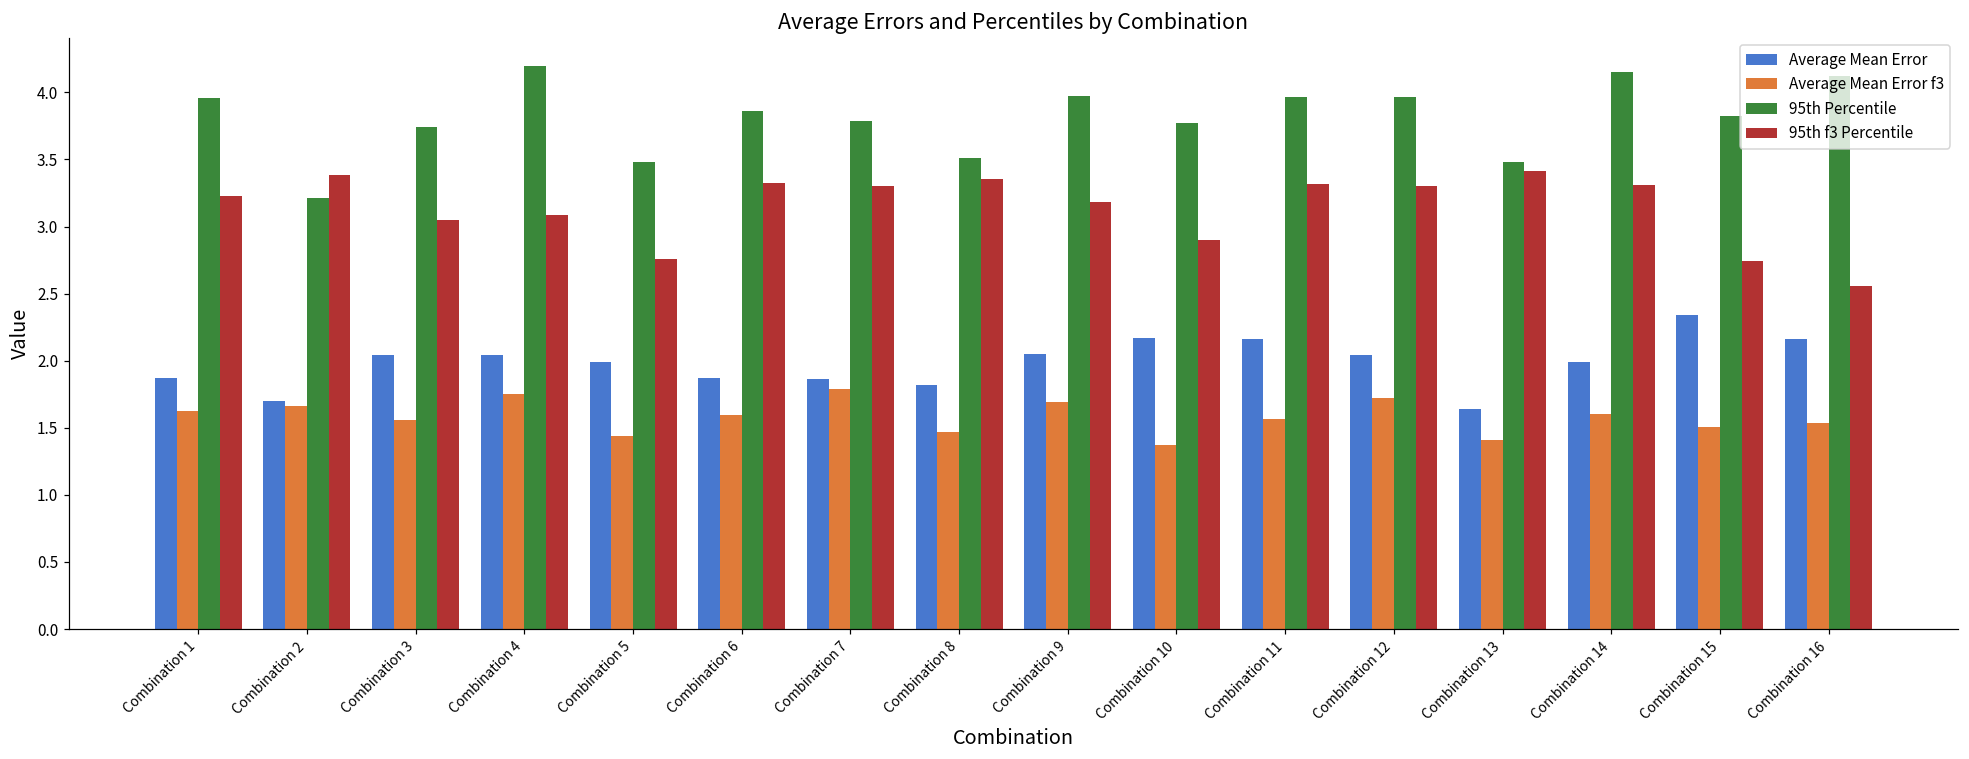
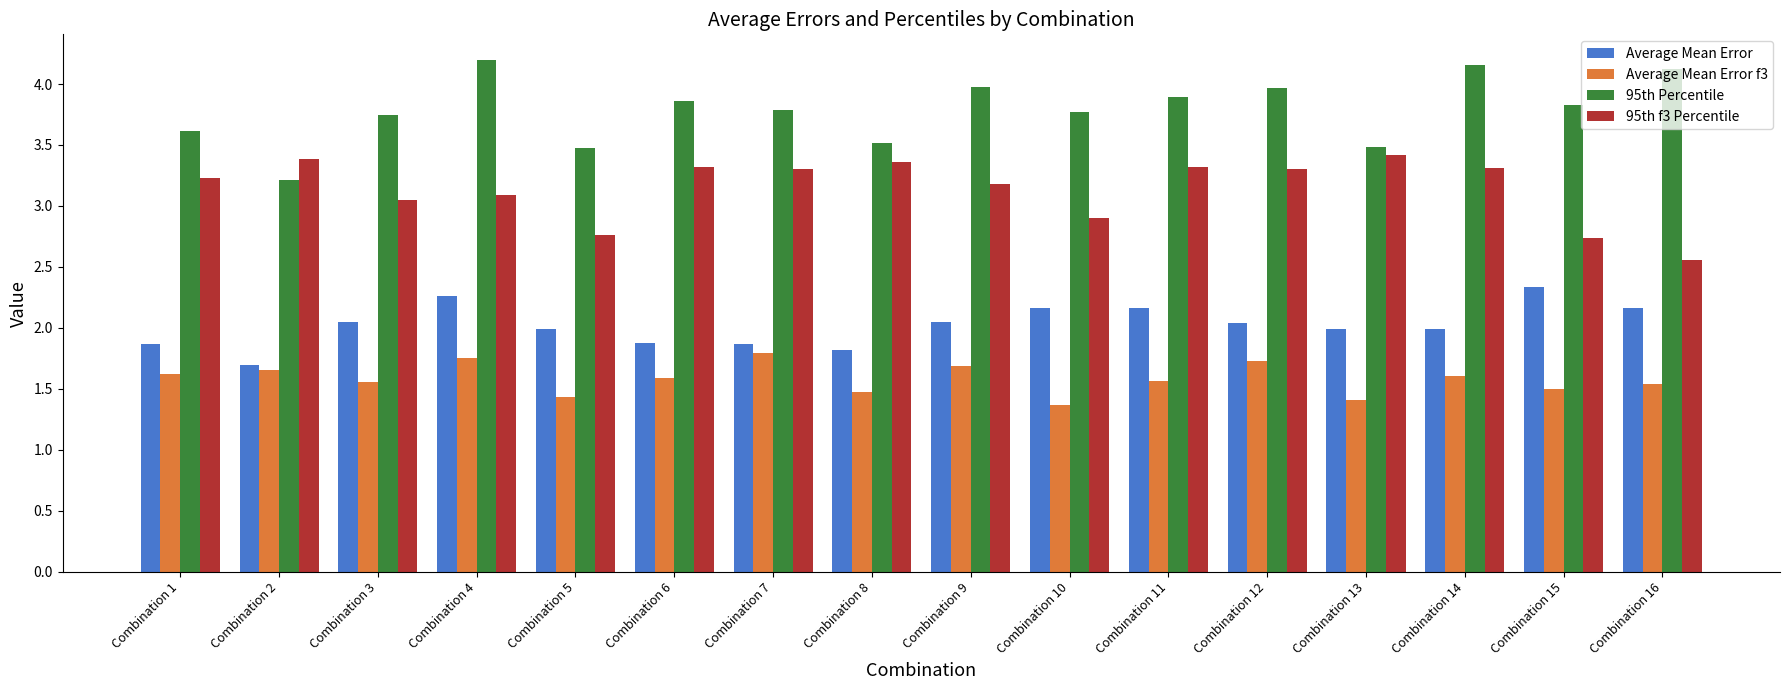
95th Percentile, Combination 1: 3.96 -> 3.62
Average Mean Error, Combination 4: 2.04 -> 2.26
95th Percentile, Combination 11: 3.97 -> 3.89
Average Mean Error, Combination 13: 1.64 -> 1.99
